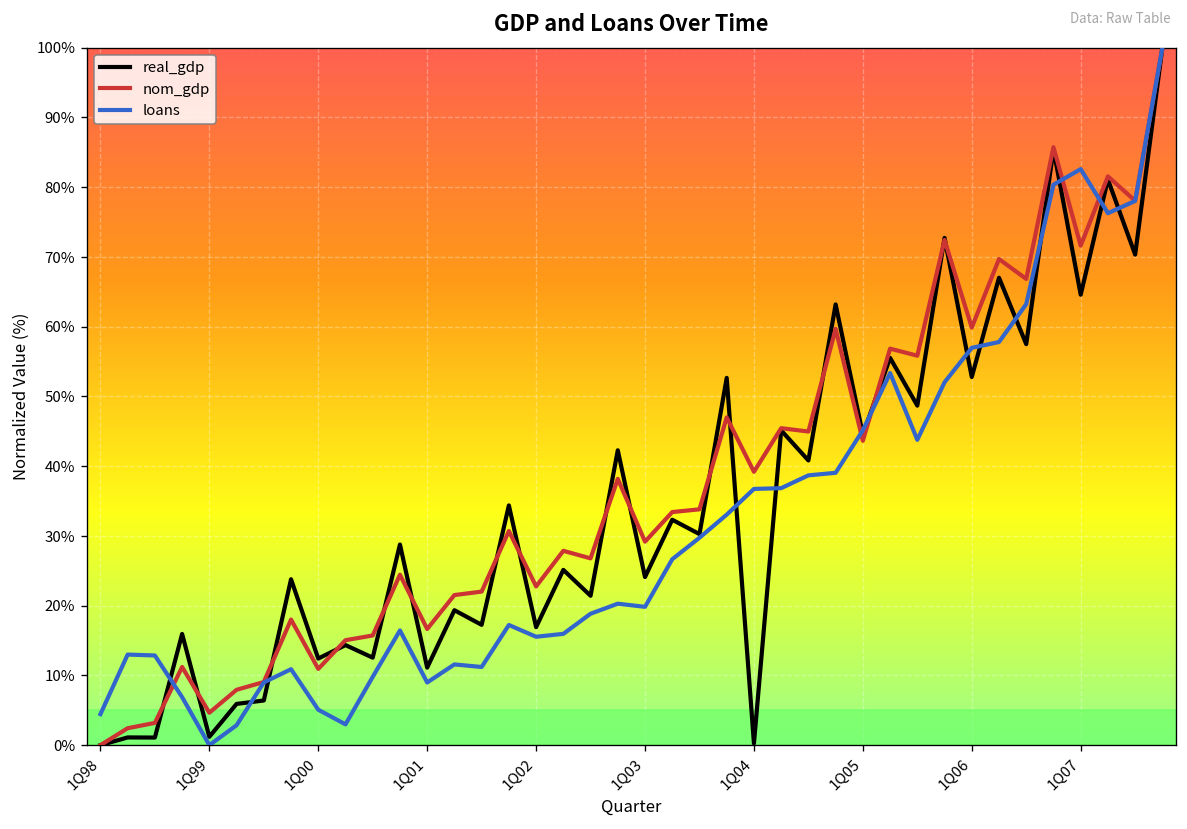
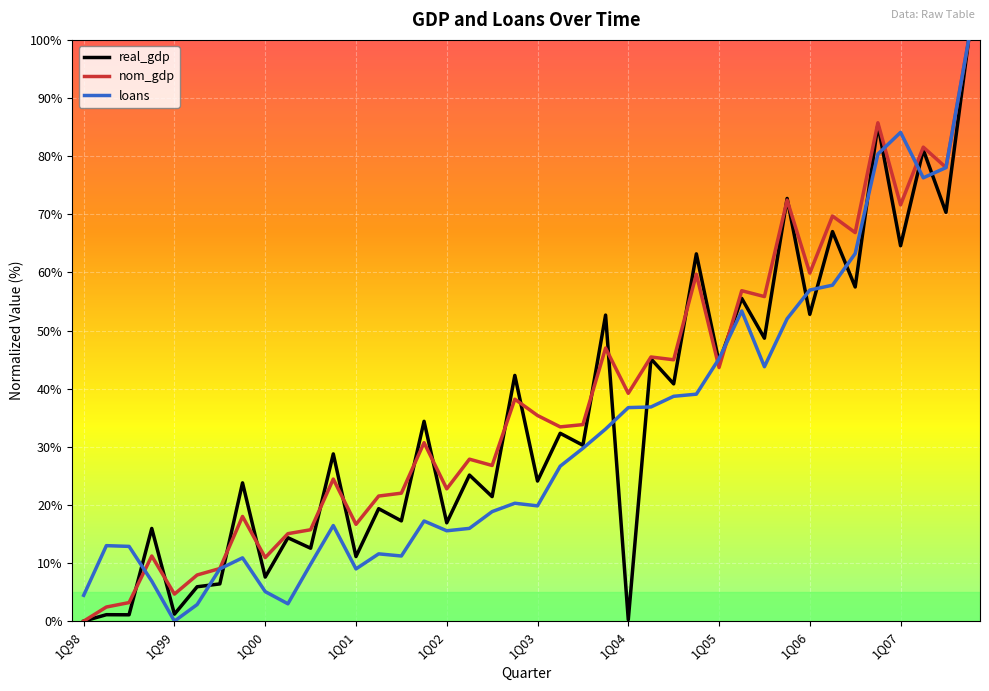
real_gdp, 1Q00: 12% -> 8%
nom_gdp, 1Q03: 29% -> 35%
loans, 1Q07: 83% -> 84%
